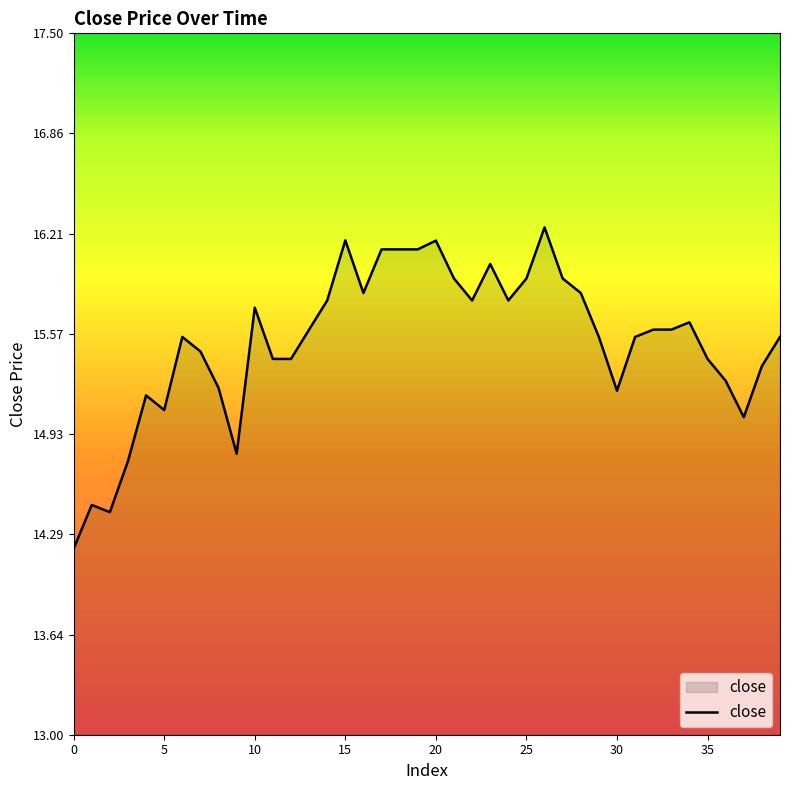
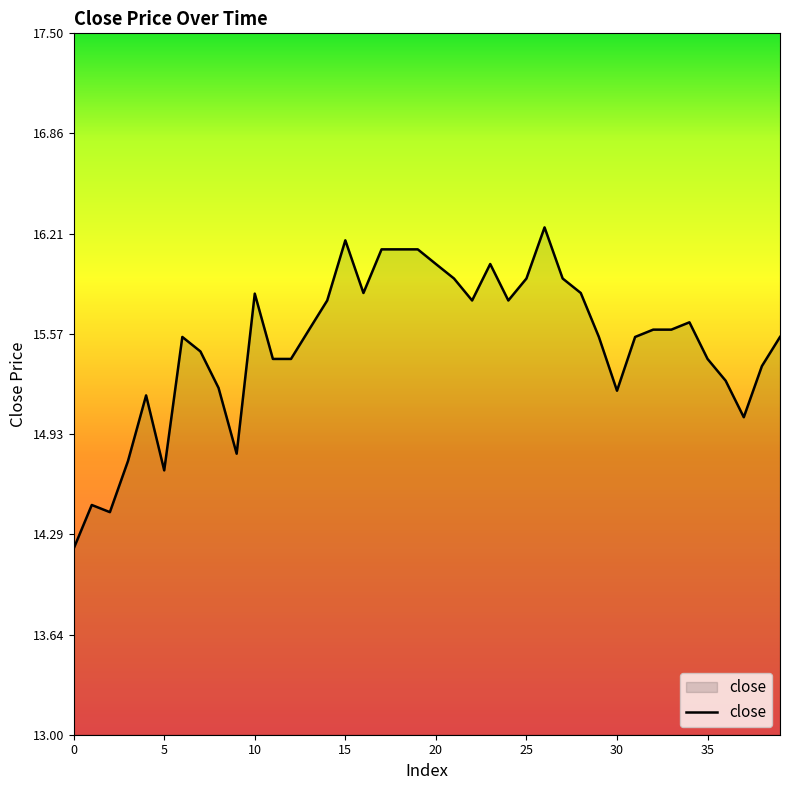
5: 15.08 -> 14.70
10: 15.74 -> 15.83
20: 16.17 -> 16.02
